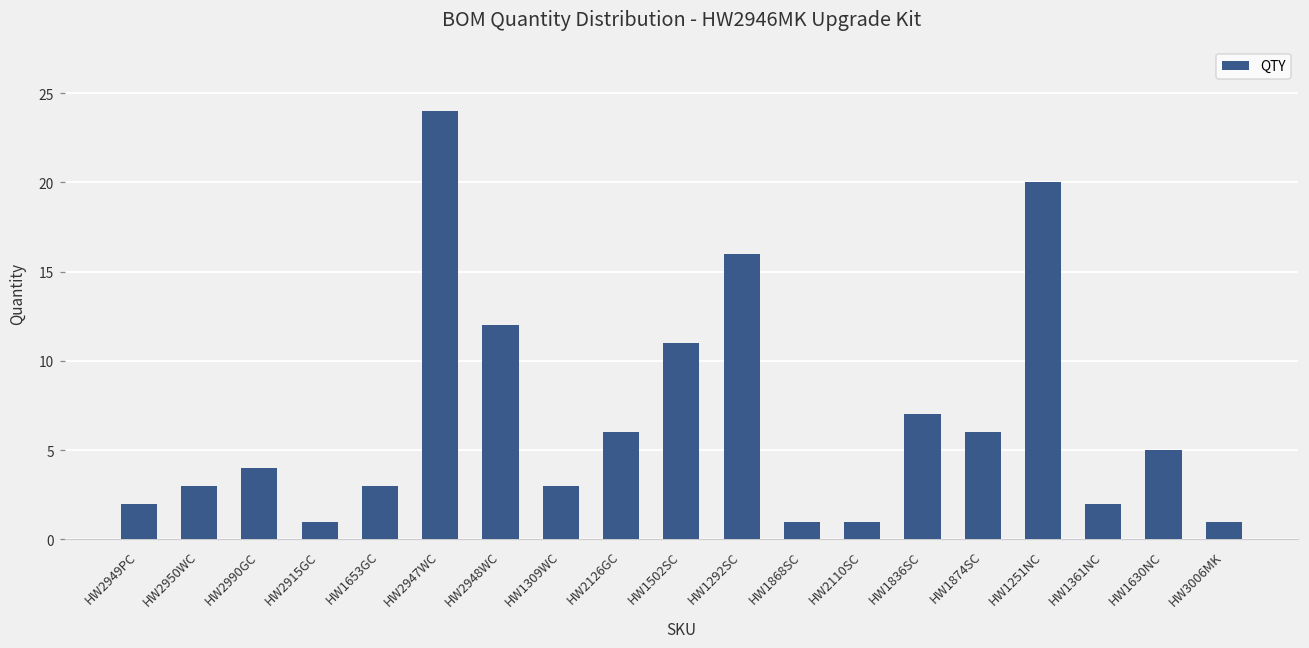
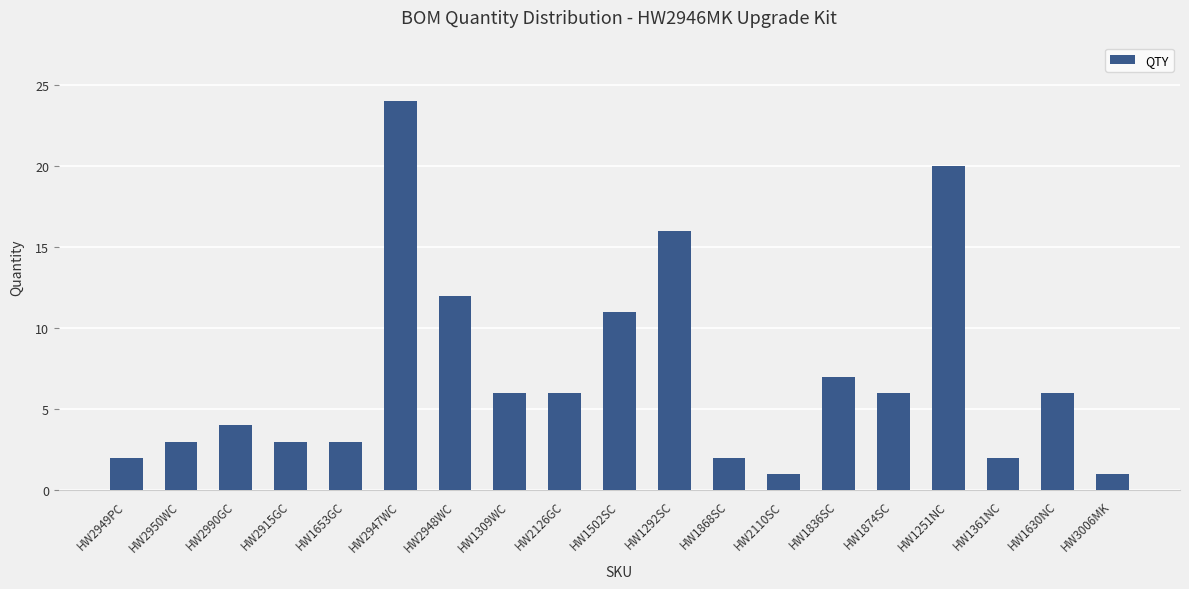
HW2915GC: 1 -> 3
HW1309WC: 3 -> 6
HW1868SC: 1 -> 2
HW1630NC: 5 -> 6
